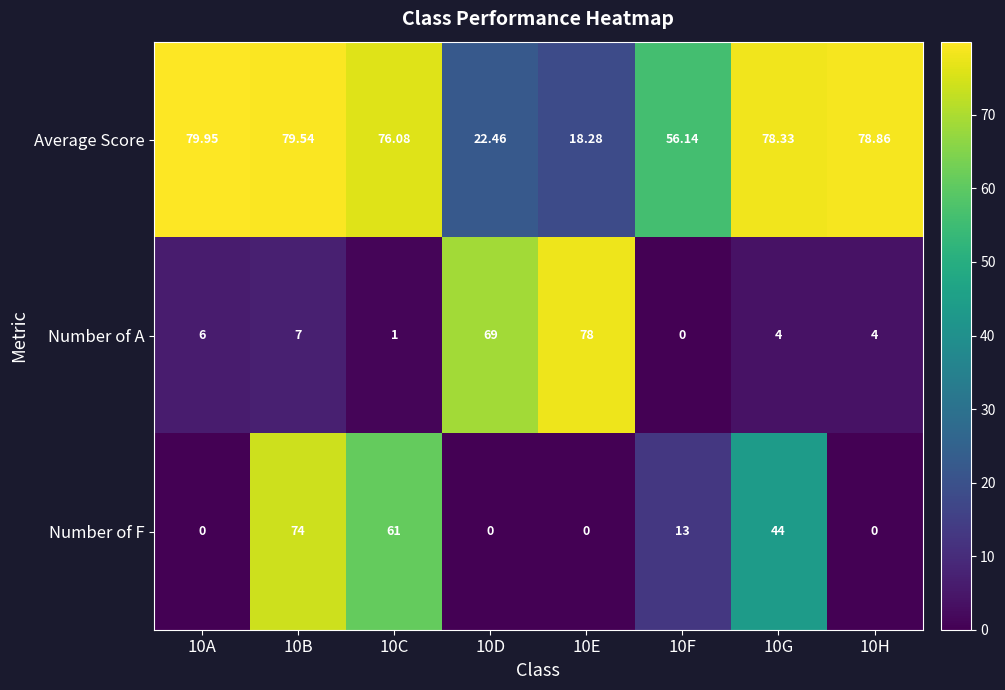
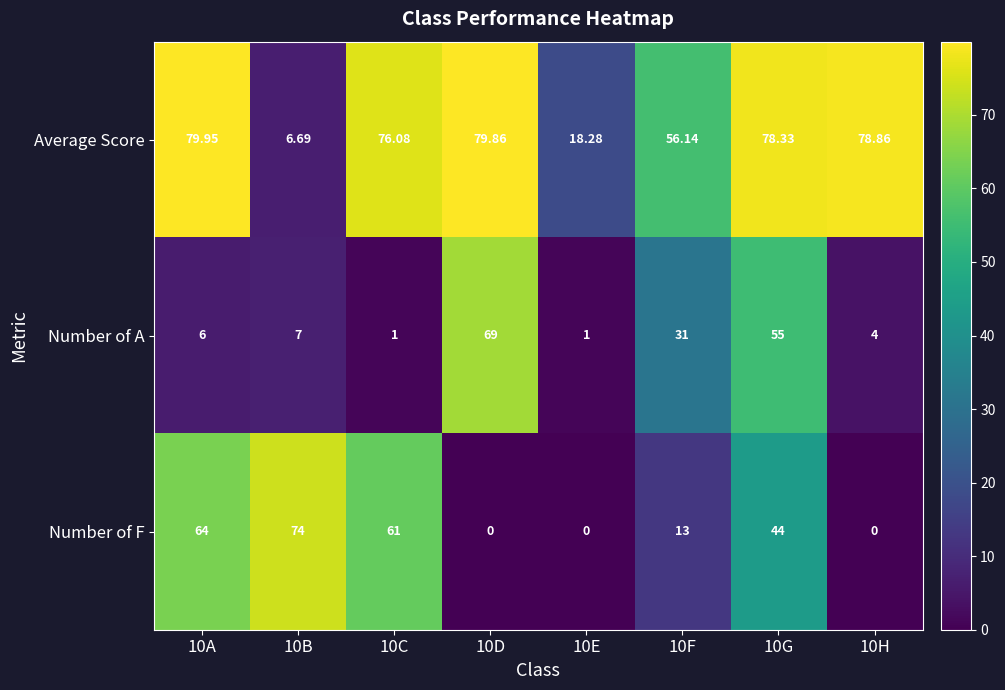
Average Score, 10B: 79.54 -> 6.69
Average Score, 10D: 22.46 -> 79.86
Number of A, 10E: 78 -> 1
Number of A, 10F: 0 -> 31
Number of A, 10G: 4 -> 55
Number of F, 10A: 0 -> 64
